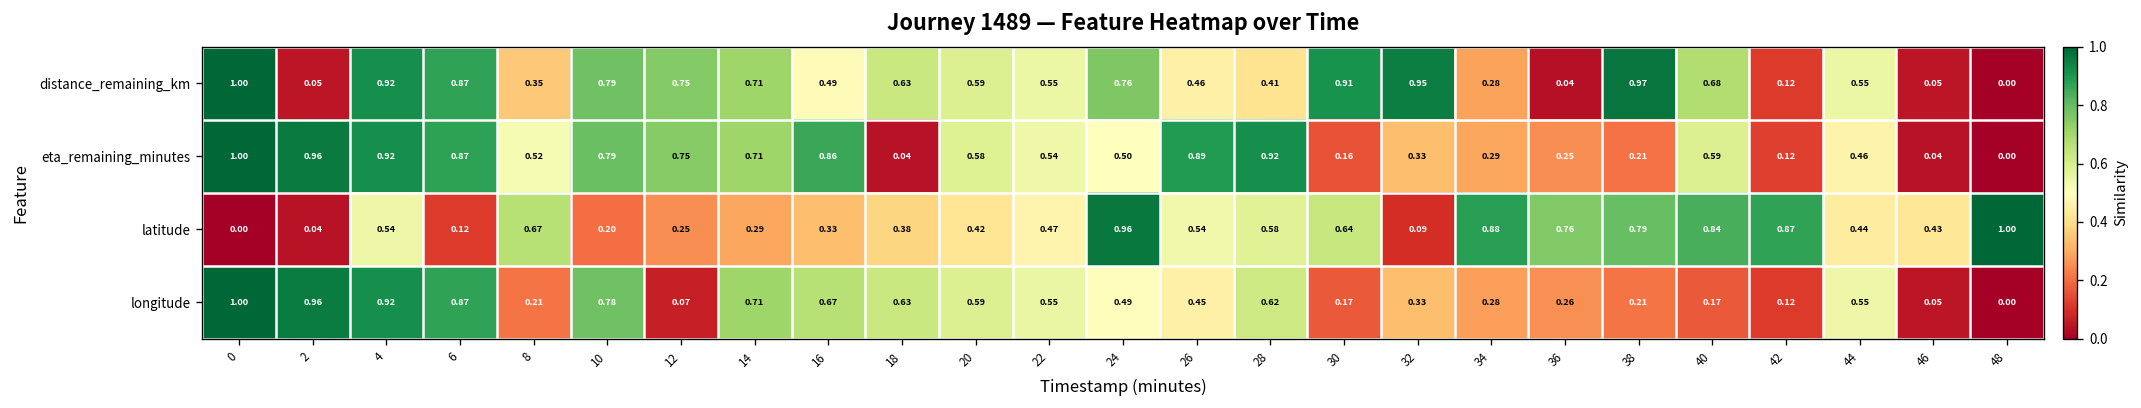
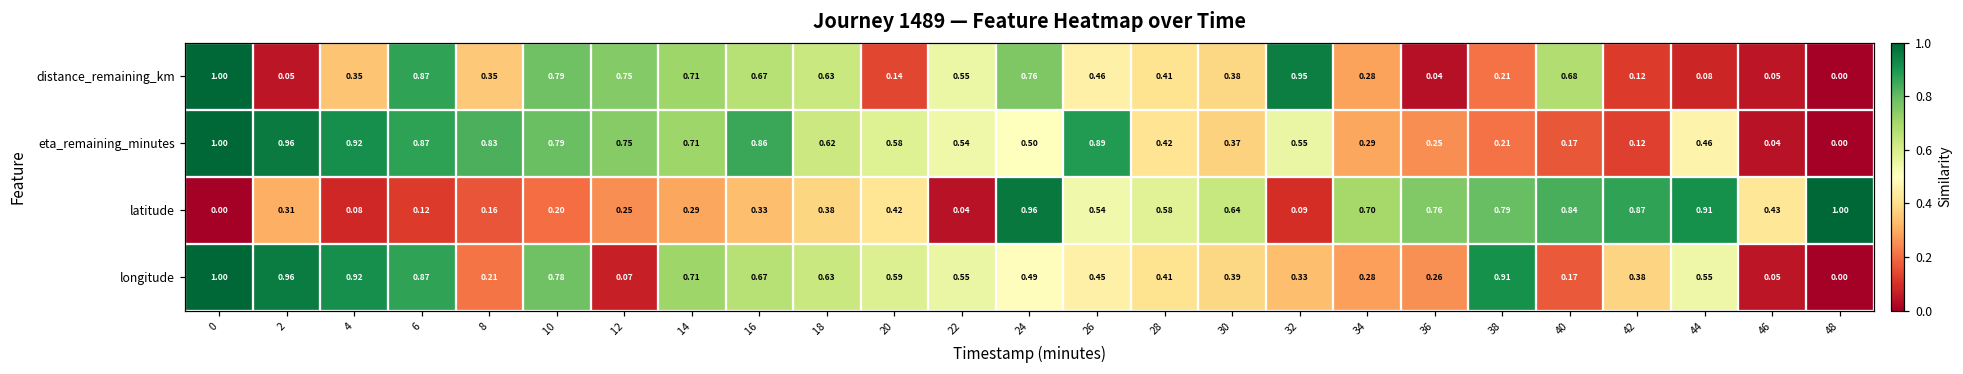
distance_remaining_km, 4: 0.92 -> 0.35
distance_remaining_km, 16: 0.49 -> 0.67
distance_remaining_km, 20: 0.59 -> 0.14
distance_remaining_km, 30: 0.91 -> 0.38
distance_remaining_km, 38: 0.97 -> 0.21
distance_remaining_km, 44: 0.55 -> 0.08
eta_remaining_minutes, 8: 0.52 -> 0.83
eta_remaining_minutes, 18: 0.04 -> 0.62
eta_remaining_minutes, 28: 0.92 -> 0.42
eta_remaining_minutes, 30: 0.16 -> 0.37
eta_remaining_minutes, 32: 0.33 -> 0.55
eta_remaining_minutes, 40: 0.59 -> 0.17
latitude, 2: 0.04 -> 0.31
latitude, 4: 0.54 -> 0.08
latitude, 8: 0.67 -> 0.16
latitude, 22: 0.47 -> 0.04
latitude, 34: 0.88 -> 0.70
latitude, 44: 0.44 -> 0.91
longitude, 28: 0.62 -> 0.41
longitude, 30: 0.17 -> 0.39
longitude, 38: 0.21 -> 0.91
longitude, 42: 0.12 -> 0.38
